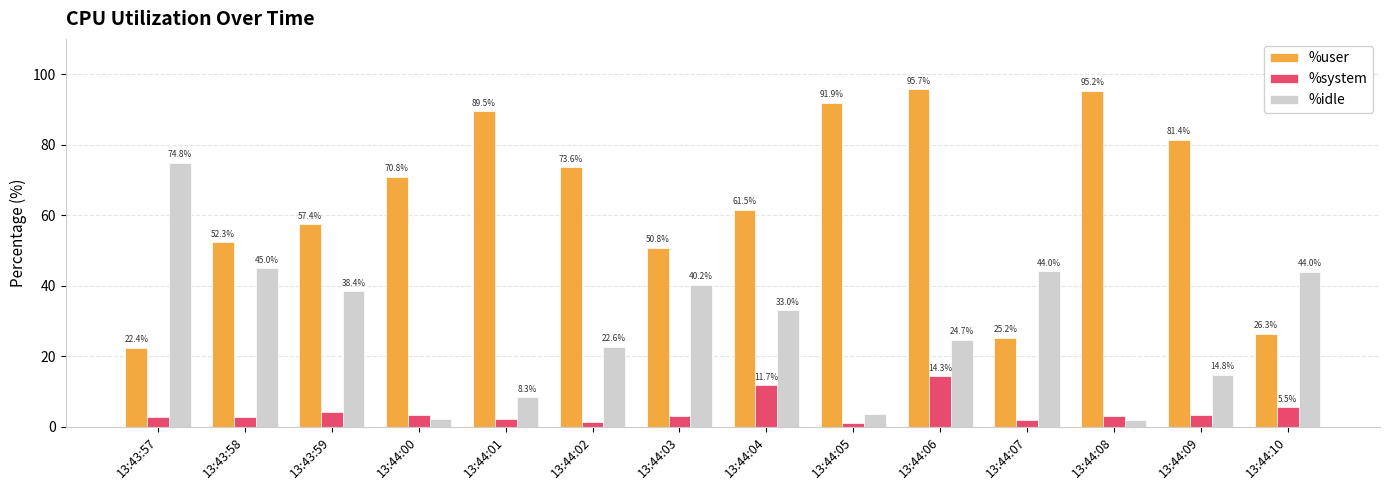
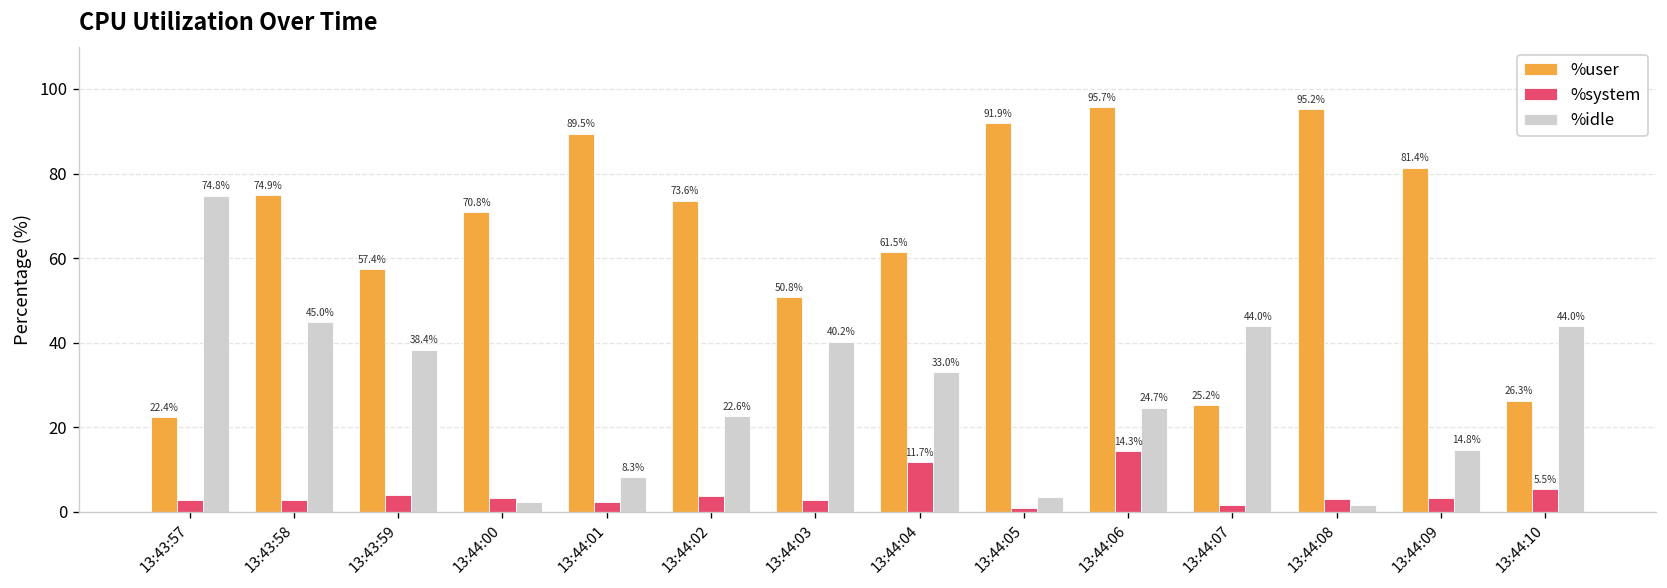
%user, 13:43:58: 52.3% -> 74.9%
%system, 13:44:02: 1 -> 4
